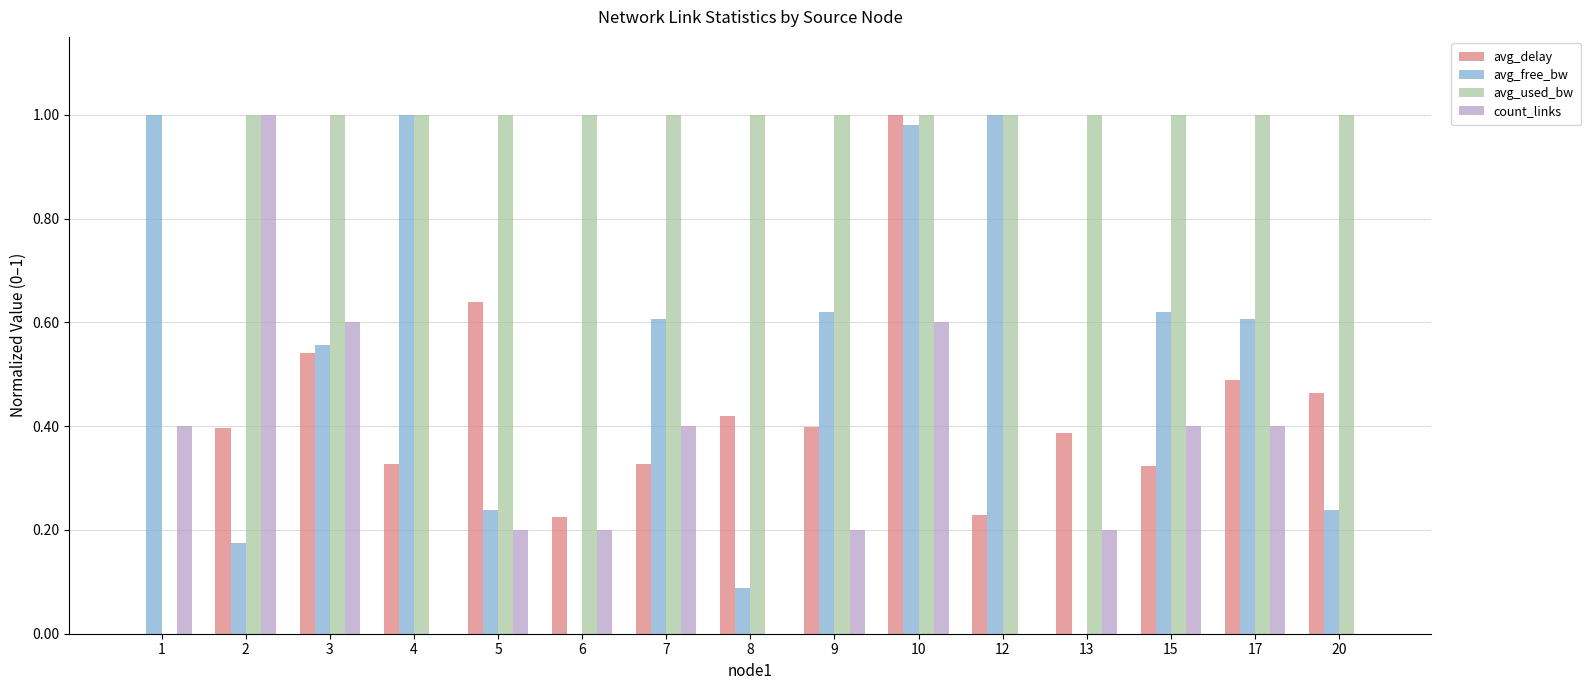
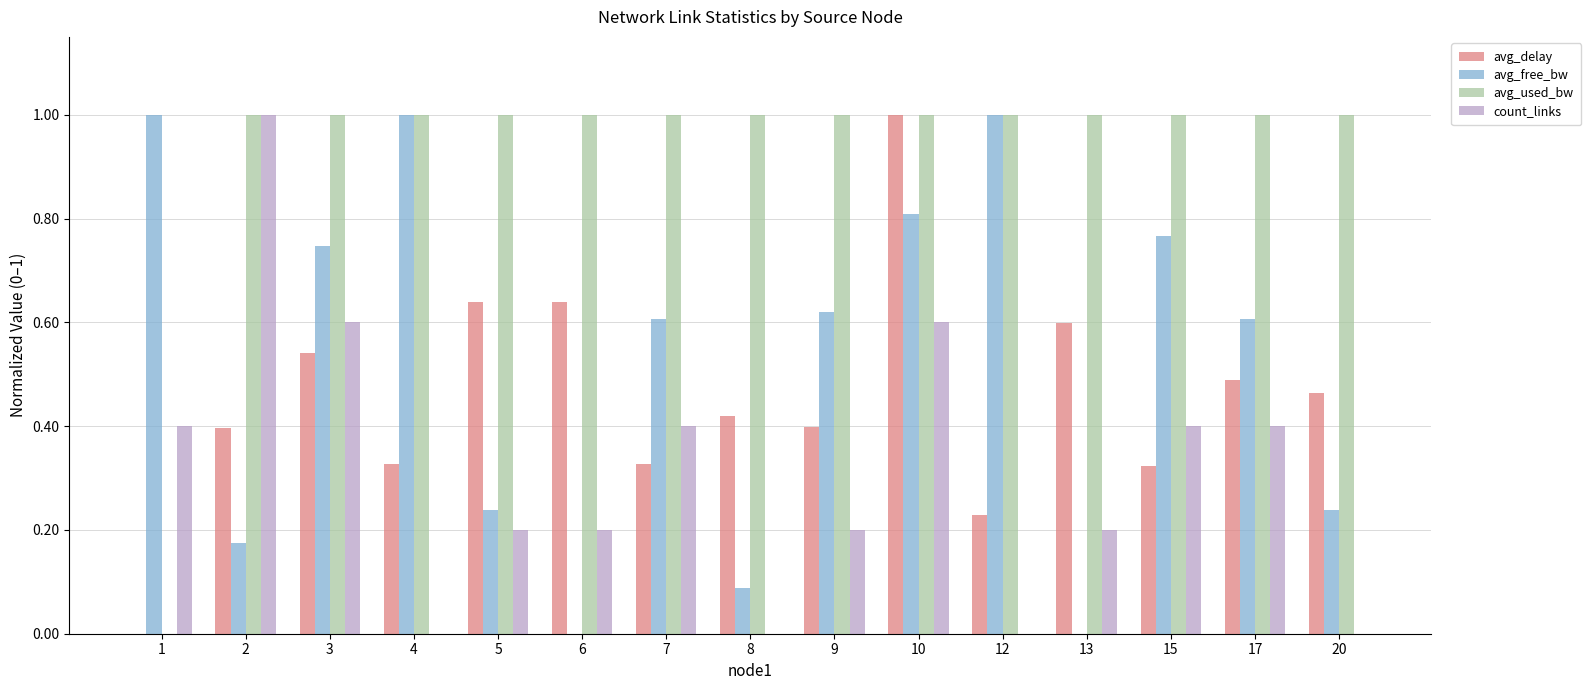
avg_free_bw, 3: 0.56 -> 0.75
avg_delay, 6: 0.23 -> 0.64
avg_free_bw, 10: 0.98 -> 0.81
avg_delay, 13: 0.39 -> 0.60
avg_free_bw, 15: 0.62 -> 0.77
